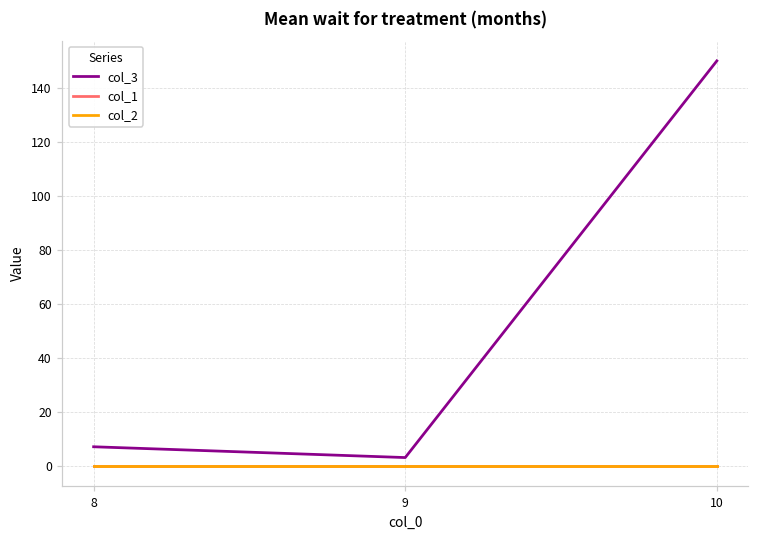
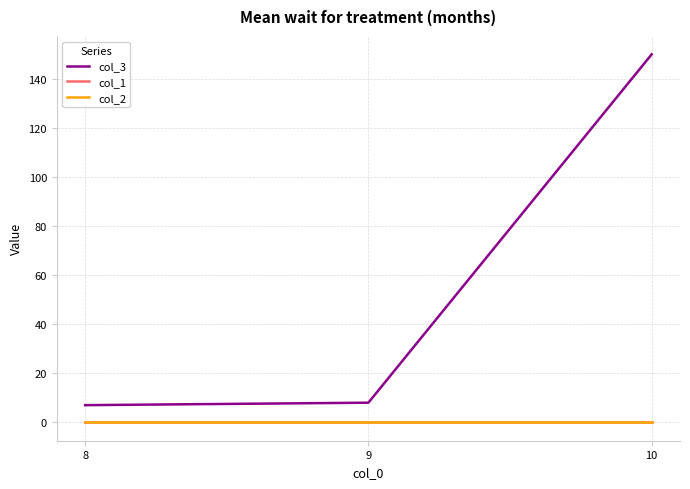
col_3, 9: 3 -> 8
